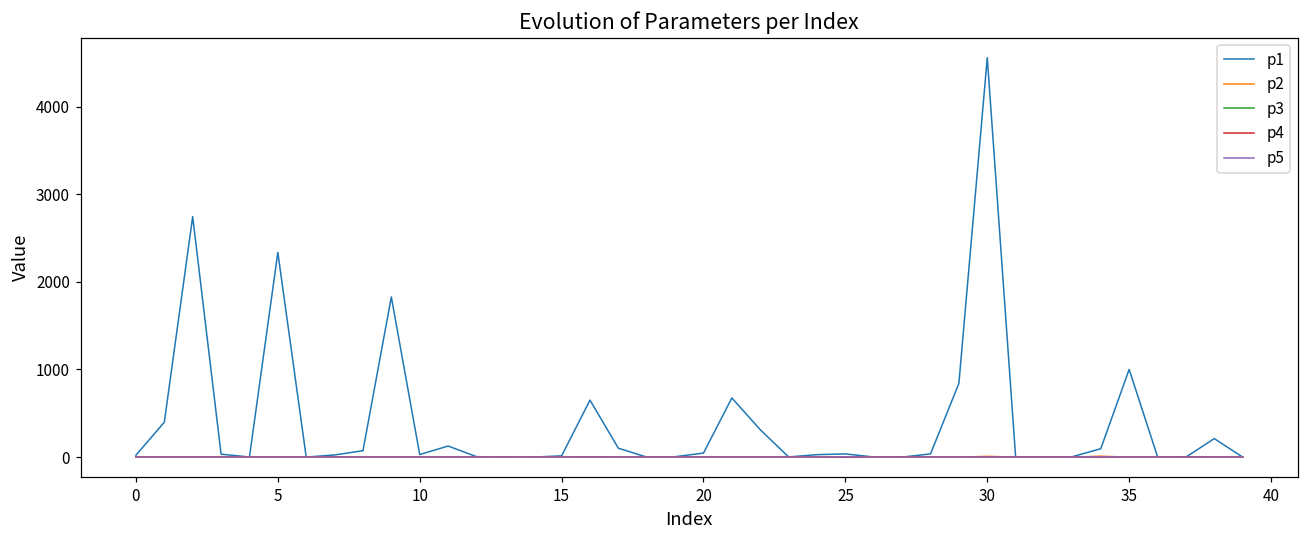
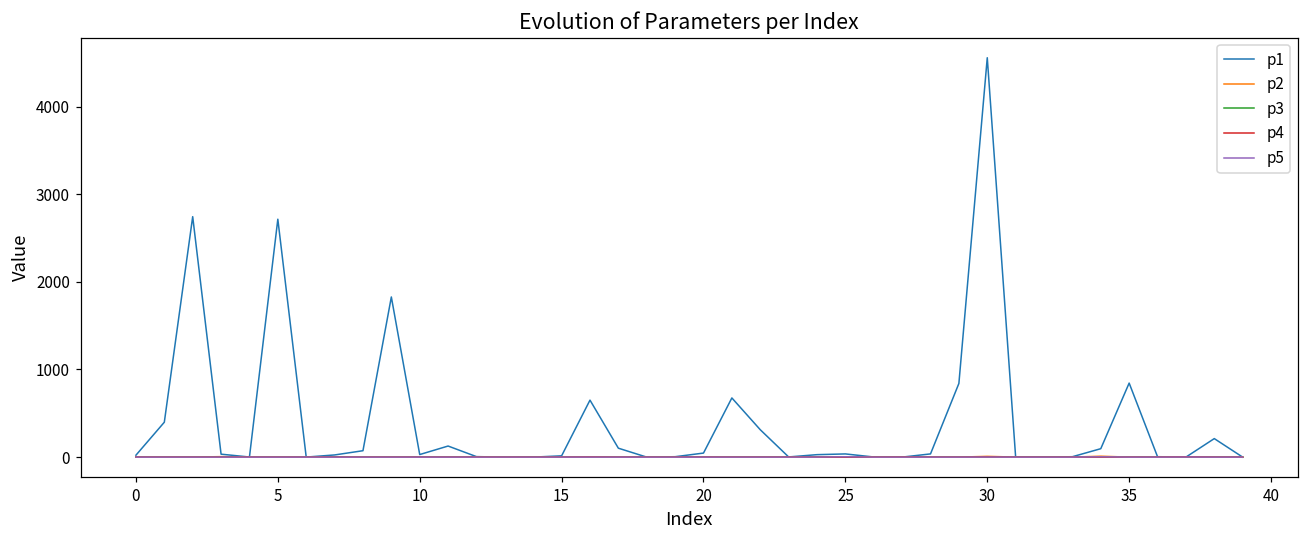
p1, 5: 2300 -> 2700
p1, 35: 1000 -> 800
